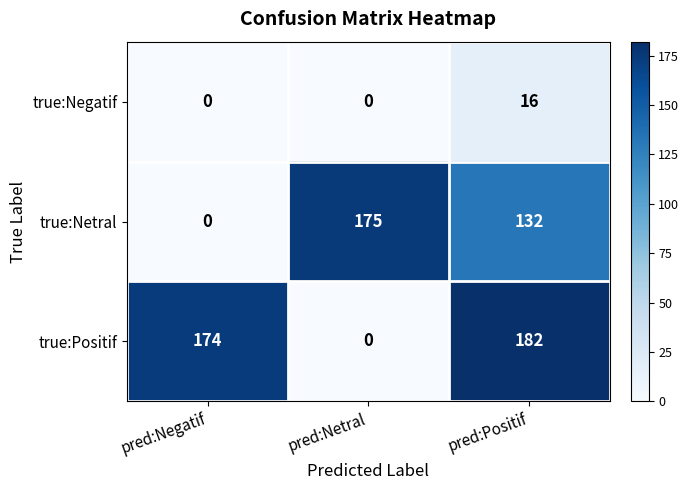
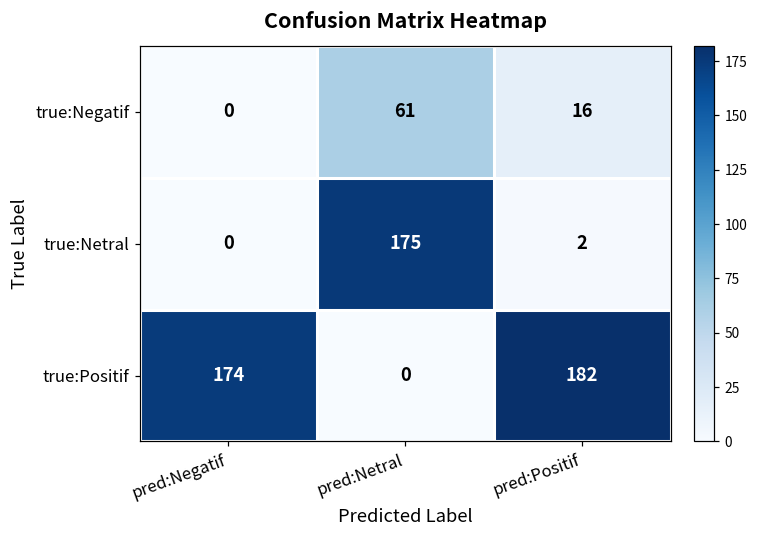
true:Negatif, pred:Netral: 0 -> 61
true:Netral, pred:Positif: 132 -> 2
